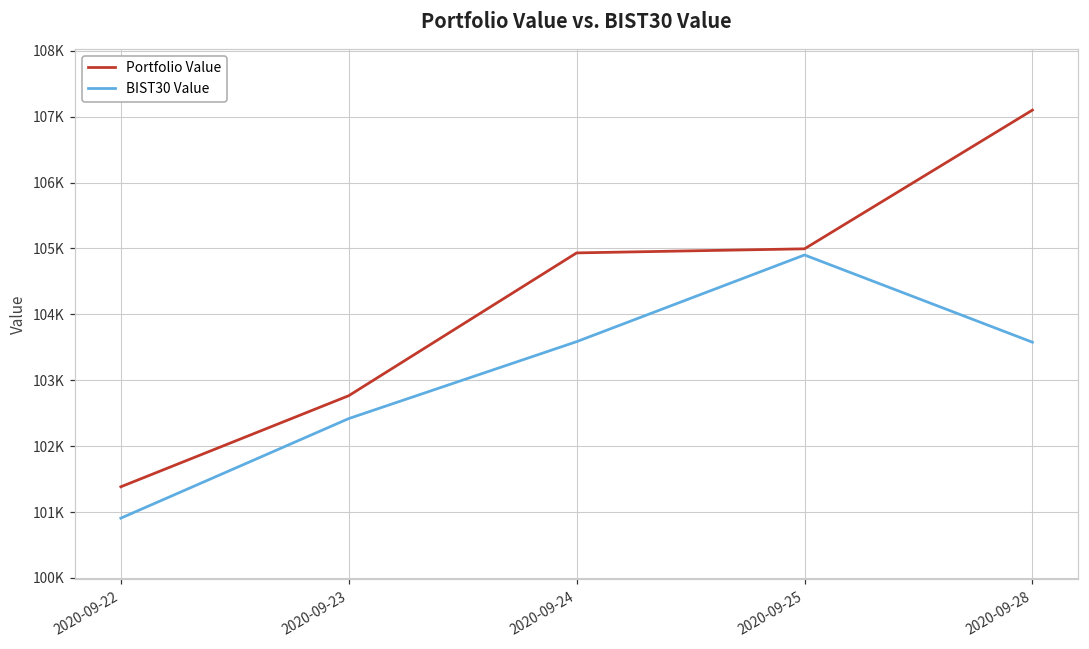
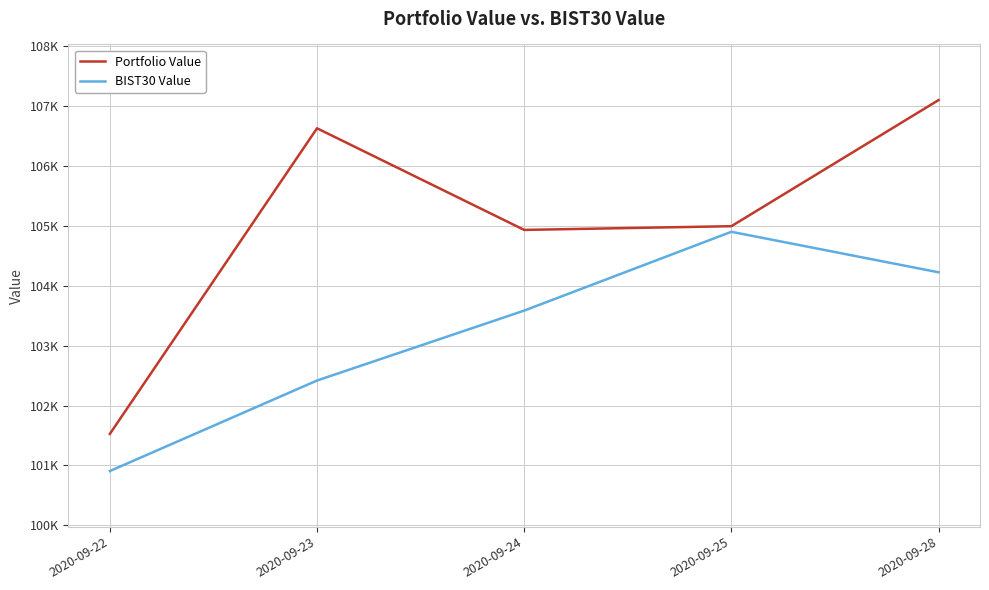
Portfolio Value, 2020-09-22: 101400 -> 101500
Portfolio Value, 2020-09-23: 102800 -> 106600
BIST30 Value, 2020-09-28: 103600 -> 104200
